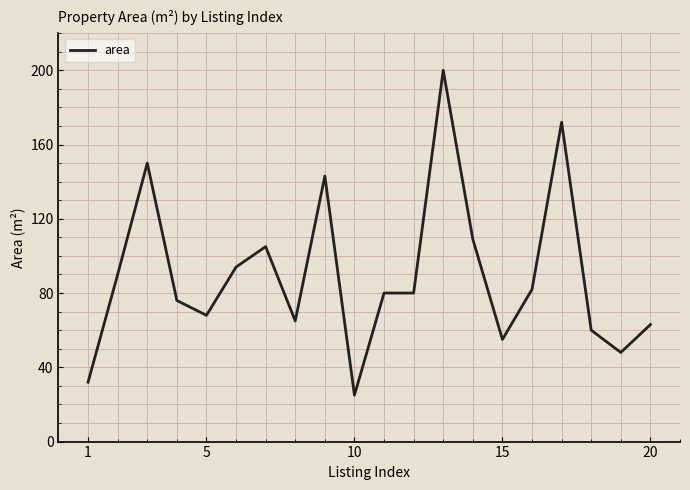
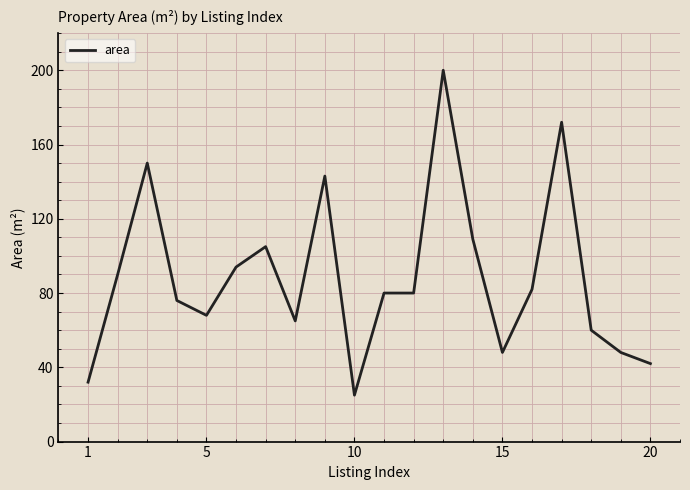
15: 55 -> 48
20: 63 -> 42
